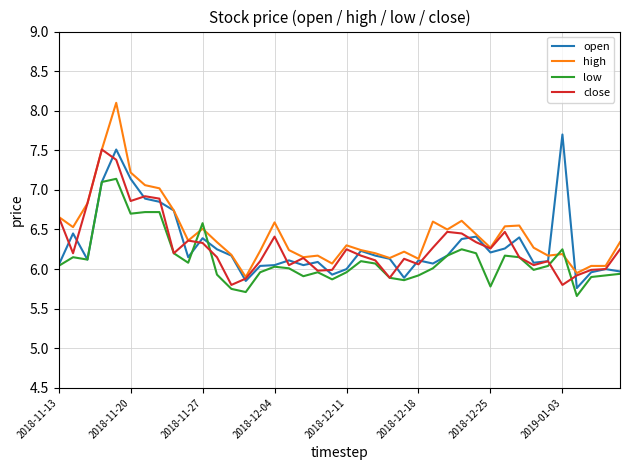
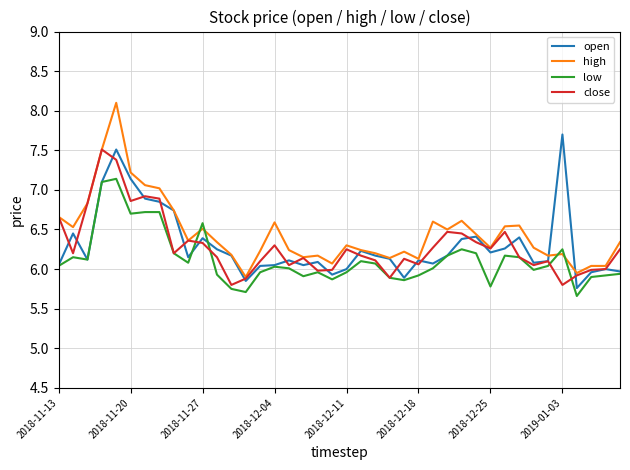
close, 2018-12-04: 6.4 -> 6.3
